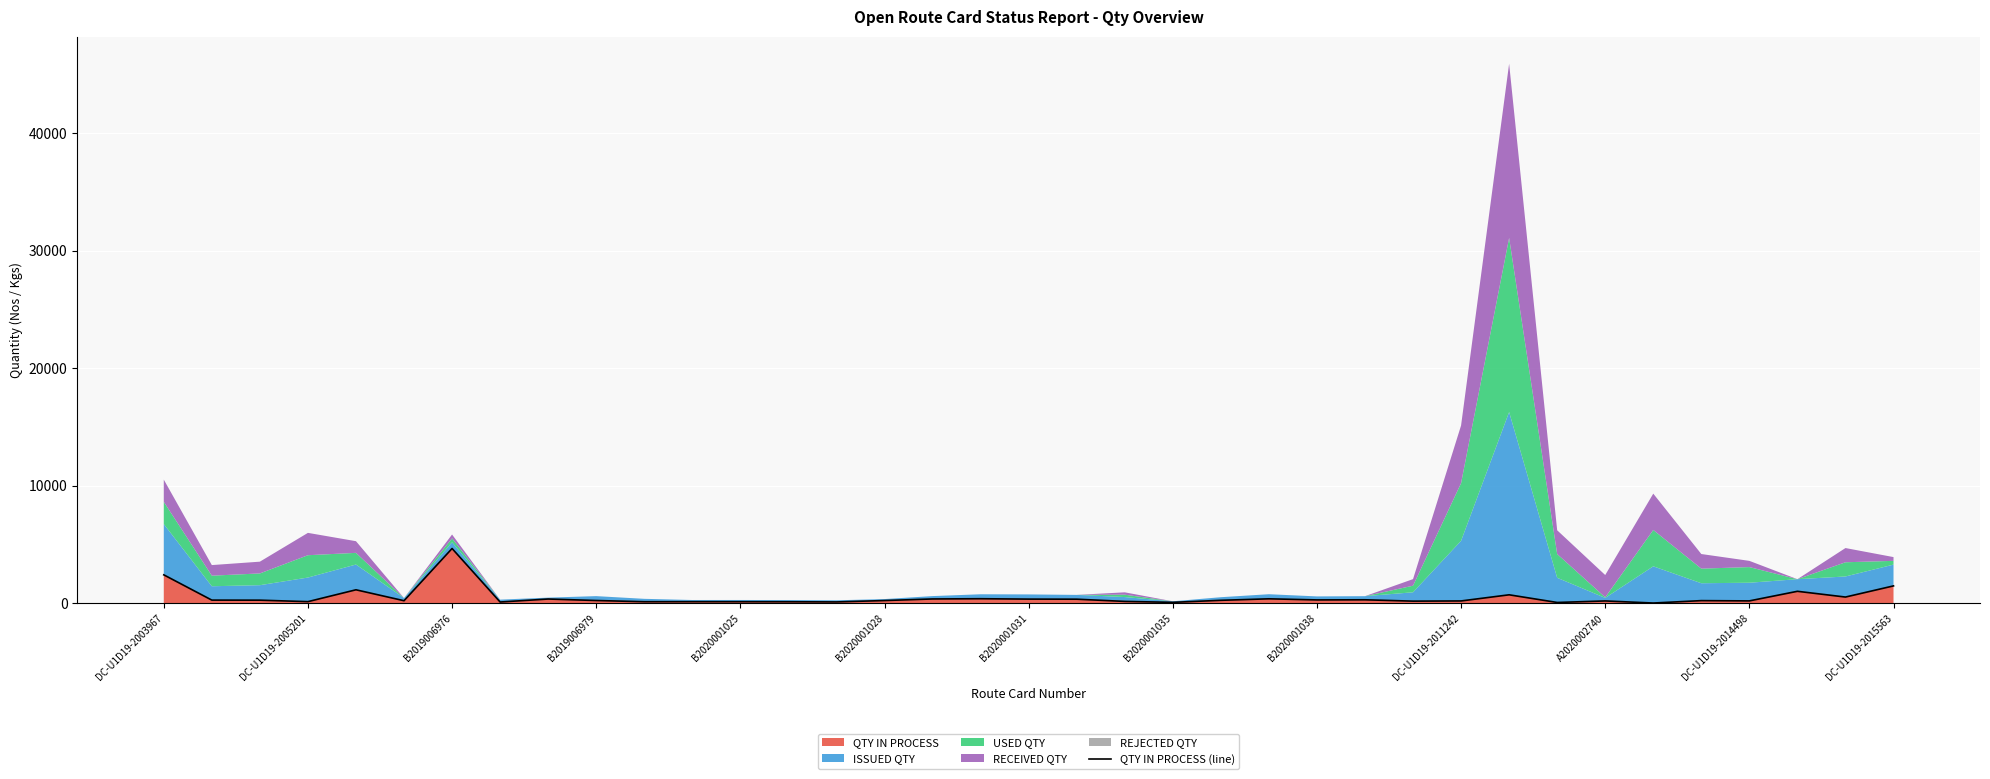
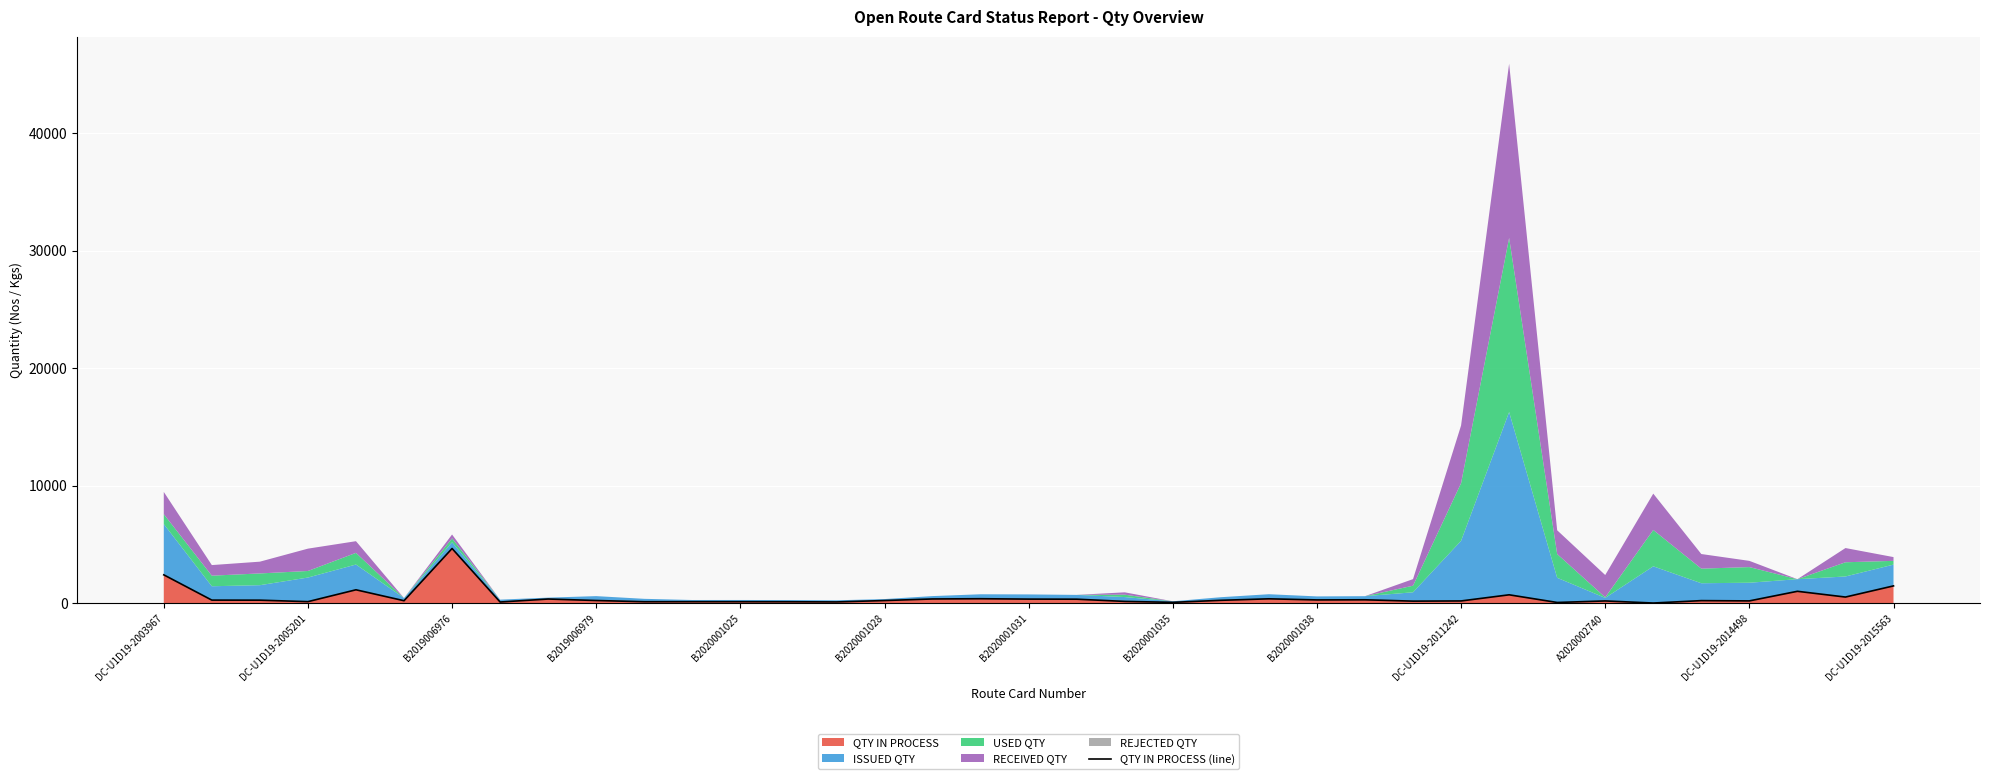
USED QTY, DC-U1D19-2003967: 1900 -> 800
USED QTY, DC-U1D19-2005201: 1900 -> 600
